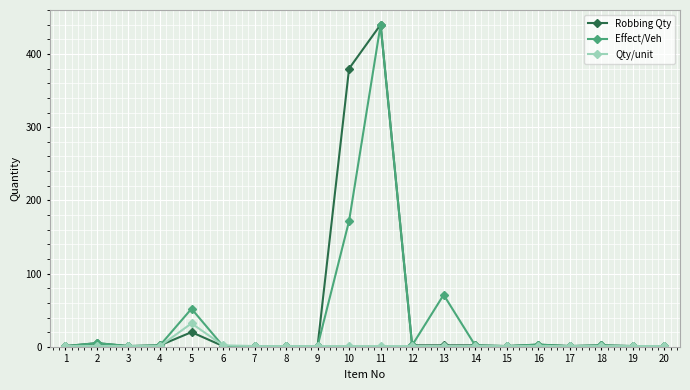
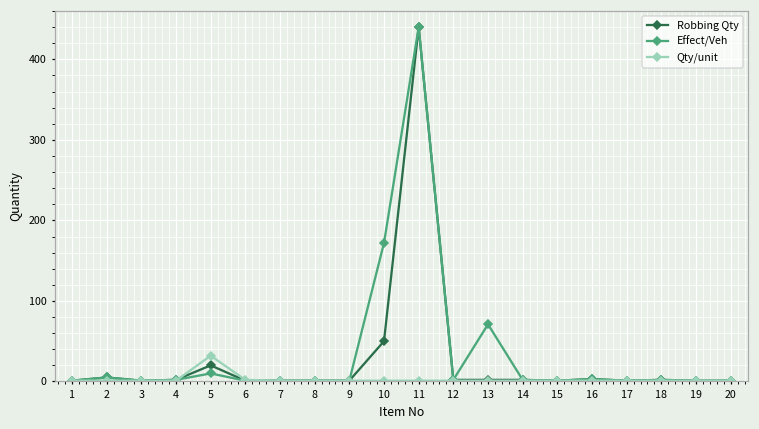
Effect/Veh, 5: 50 -> 10
Robbing Qty, 10: 380 -> 50
